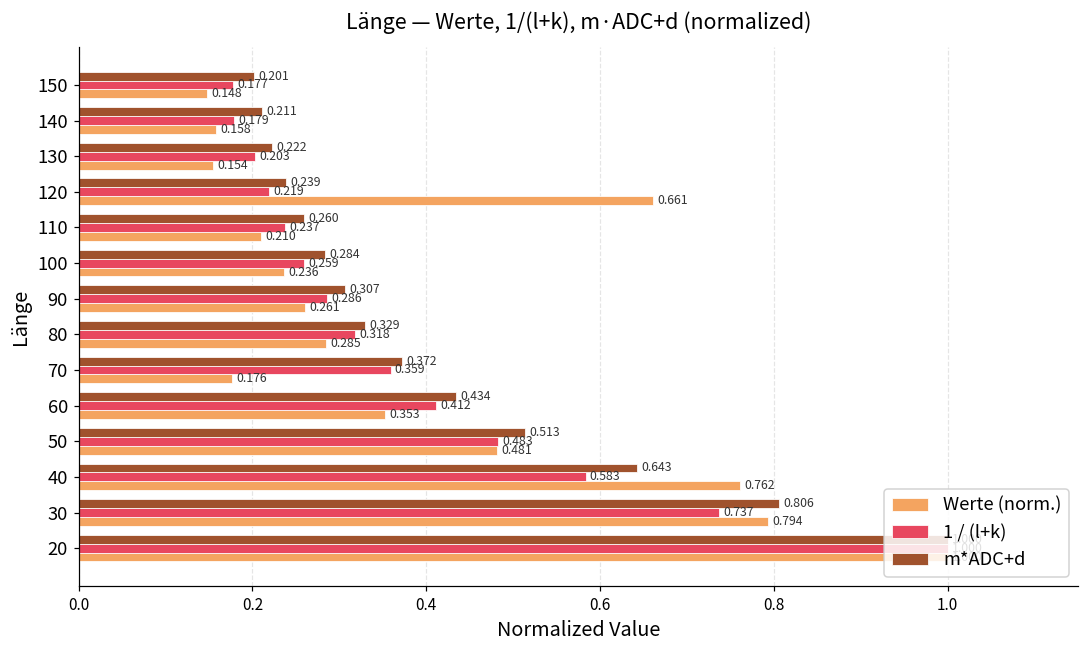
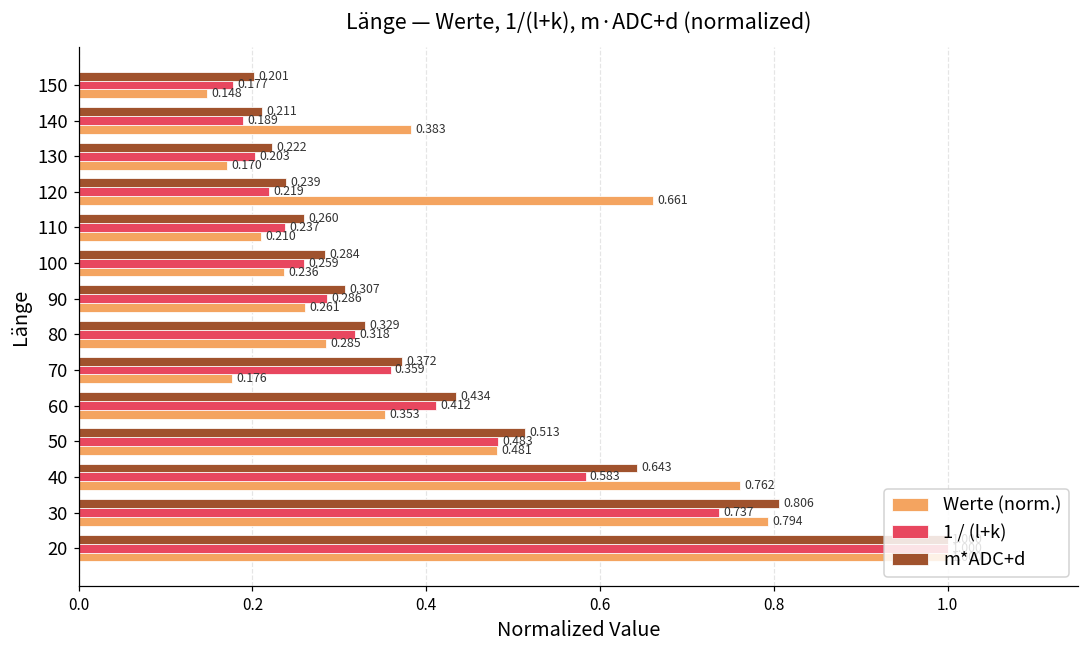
1 / (l+k), 140: 0.179 -> 0.189
Werte (norm.), 140: 0.158 -> 0.383
Werte (norm.), 130: 0.154 -> 0.170
